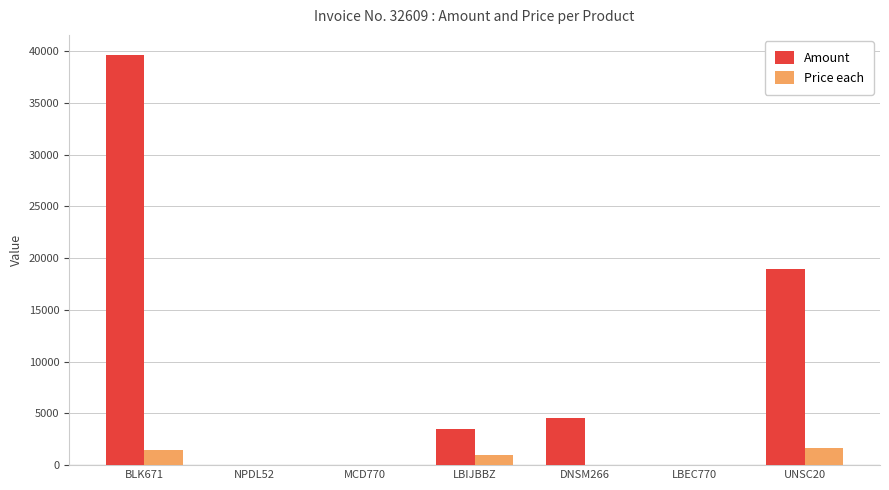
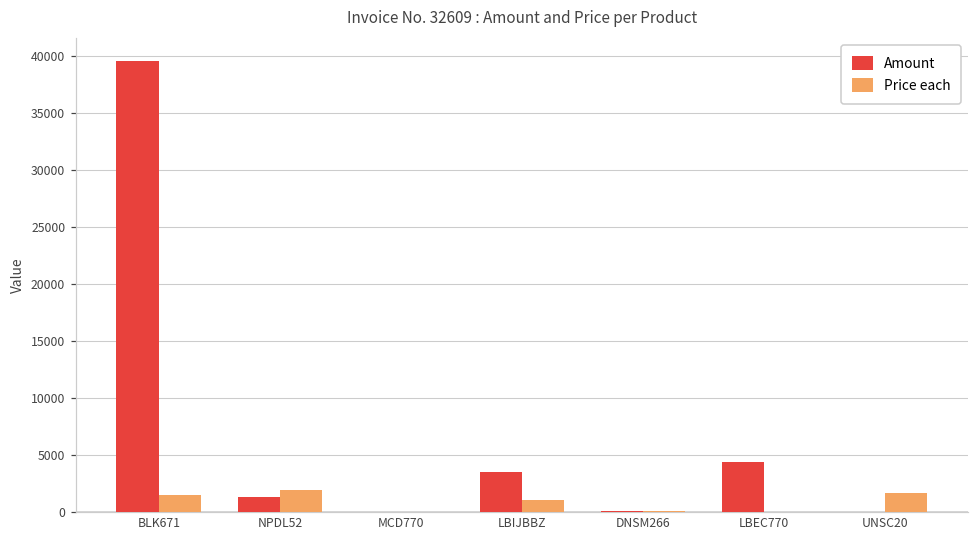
Amount, NPDL52: 0 -> 1300
Price each, NPDL52: 0 -> 1900
Amount, DNSM266: 4600 -> 0
Amount, LBEC770: 0 -> 4400
Amount, UNSC20: 19000 -> 0
